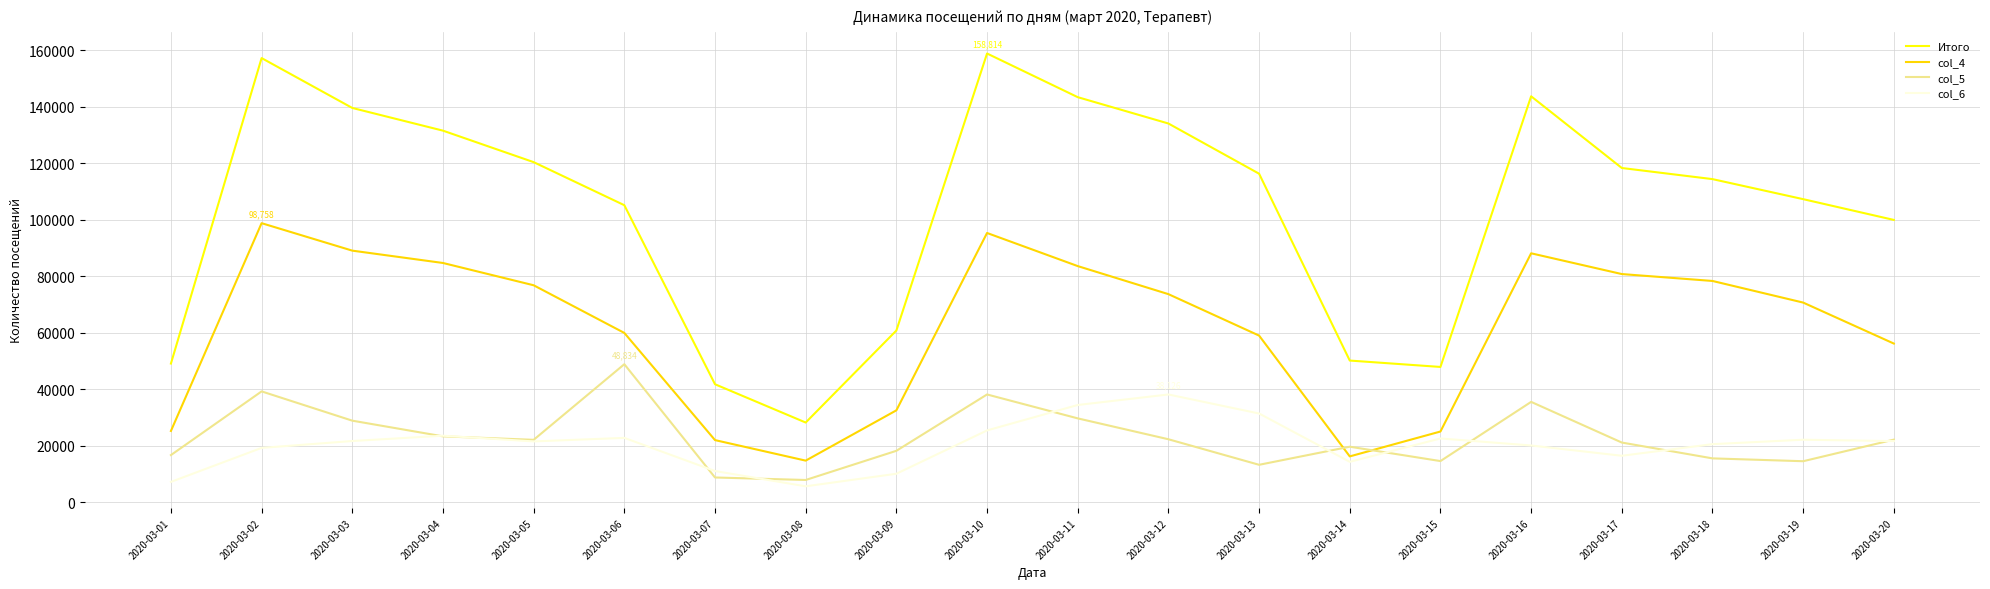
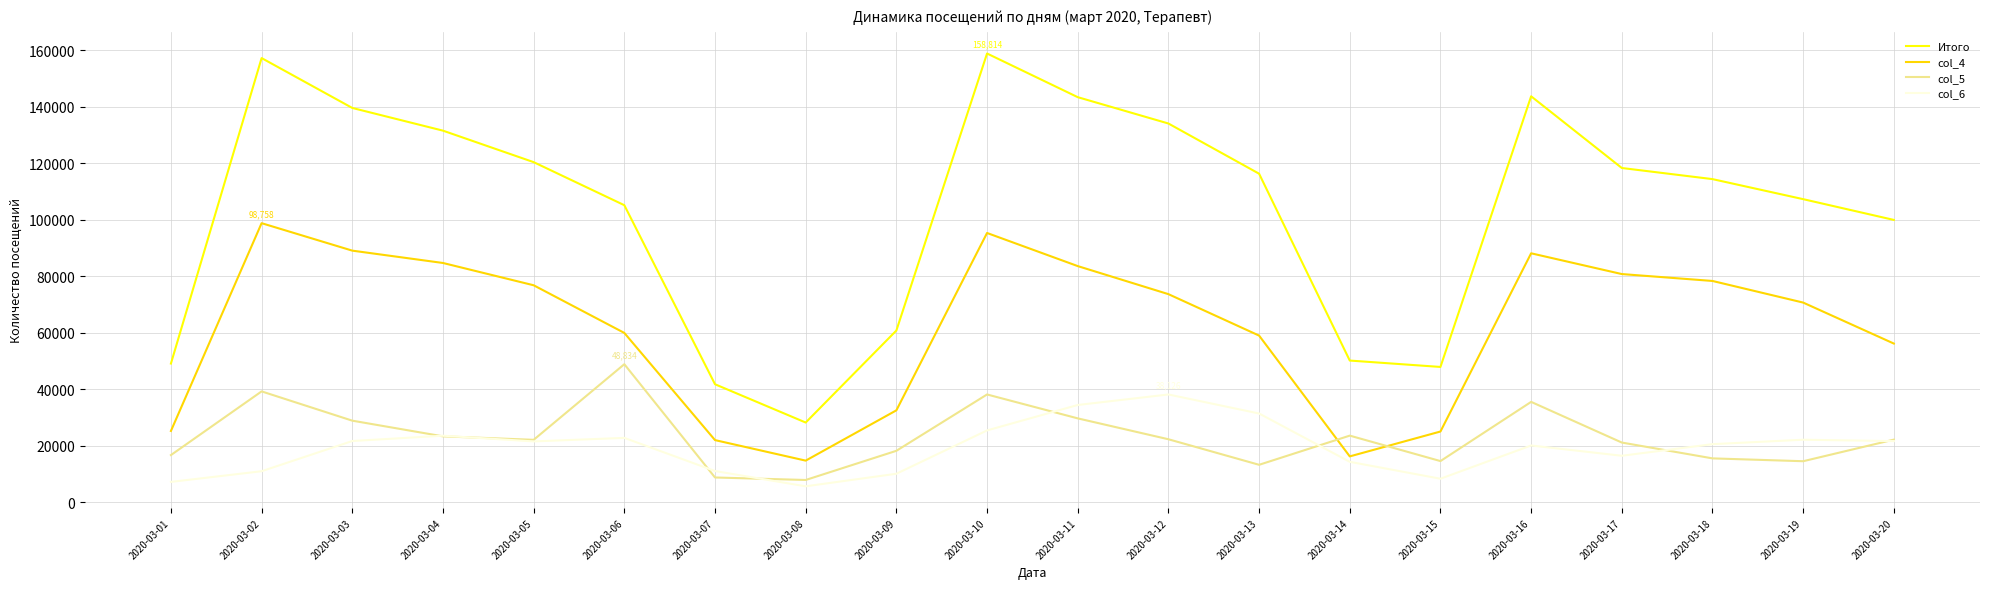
col_6, 2020-03-02: 19000 -> 11000
col_5, 2020-03-14: 20000 -> 24000
col_6, 2020-03-15: 23000 -> 8000
